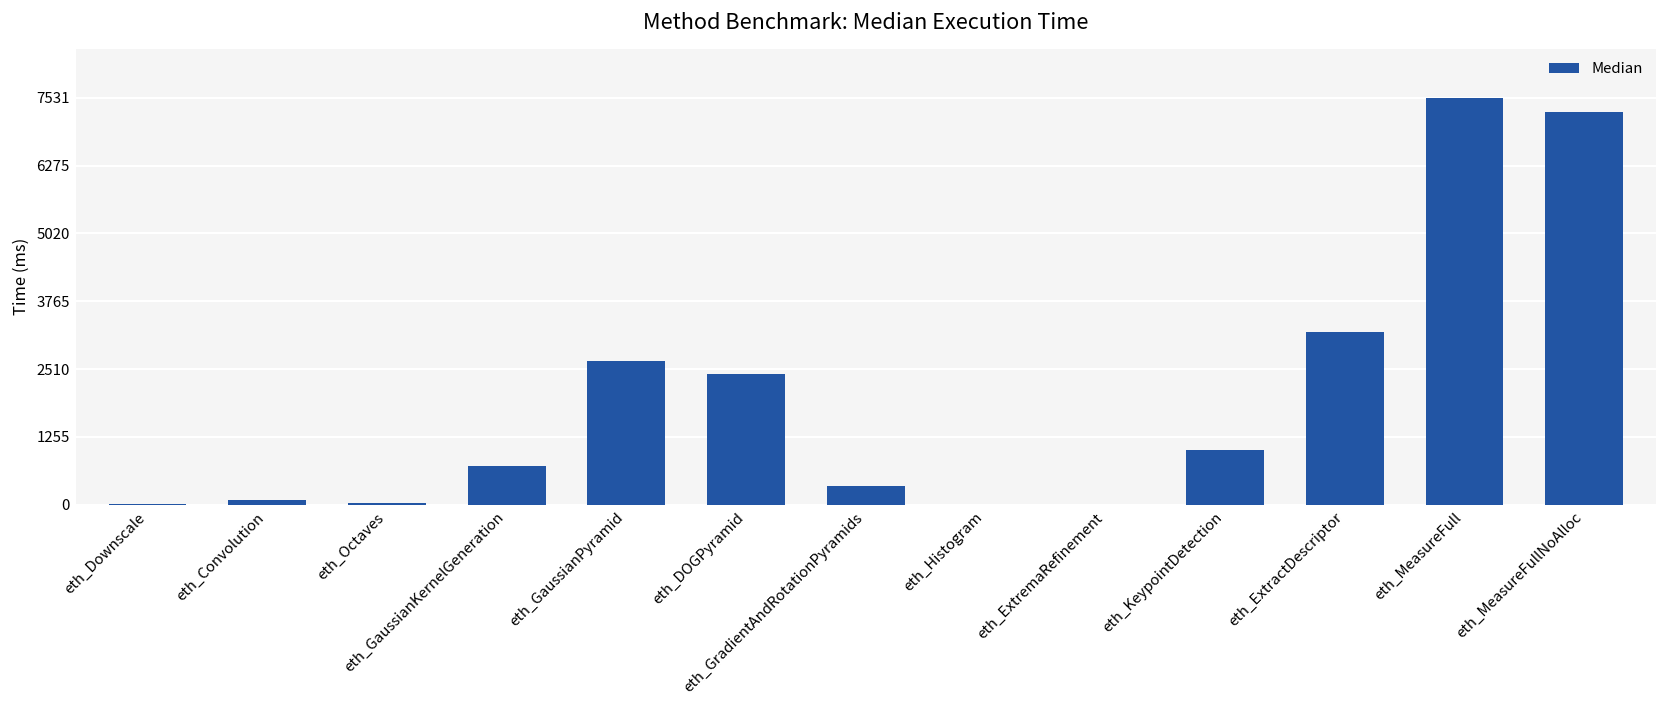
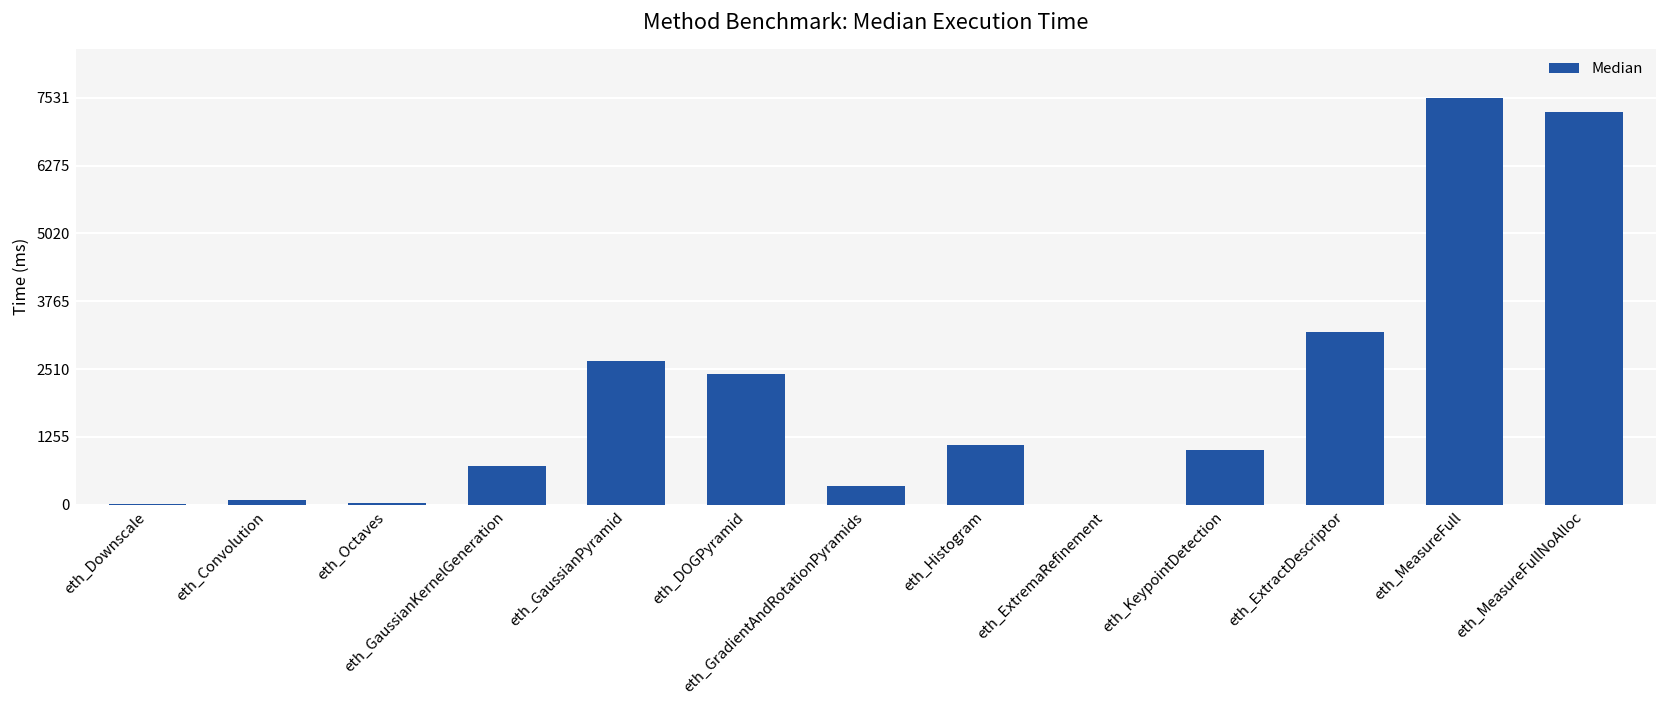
eth_Histogram: 0 -> 1100
